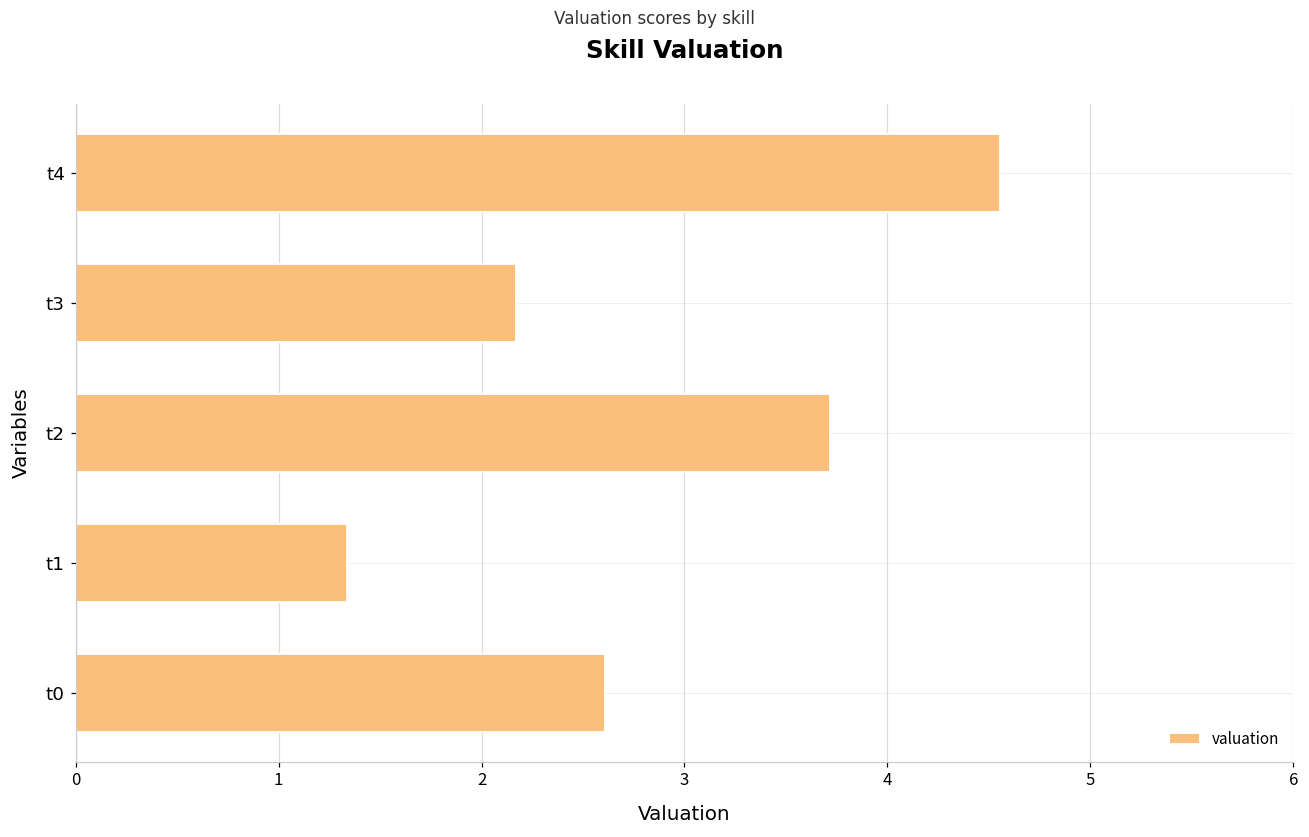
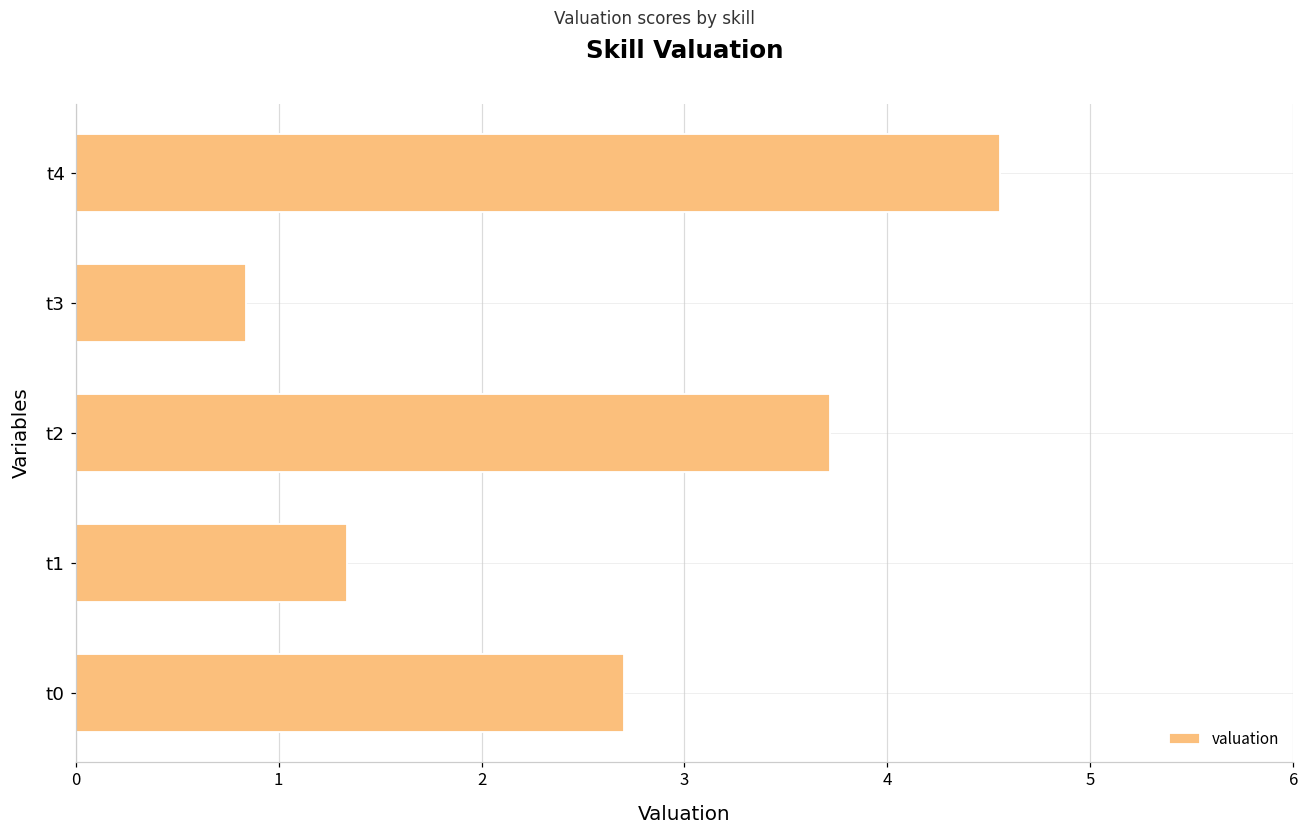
t3: 2.17 -> 0.84
t0: 2.61 -> 2.70
